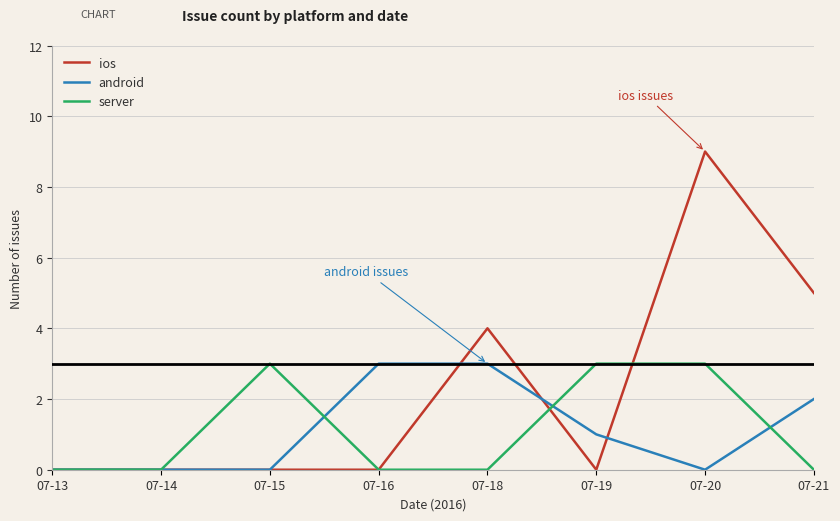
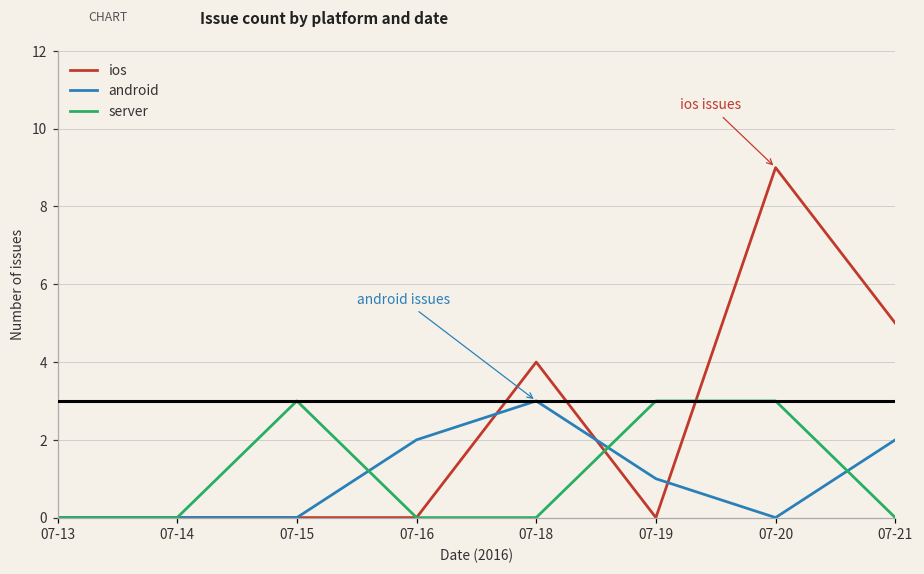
android, 07-16: 3 -> 2
